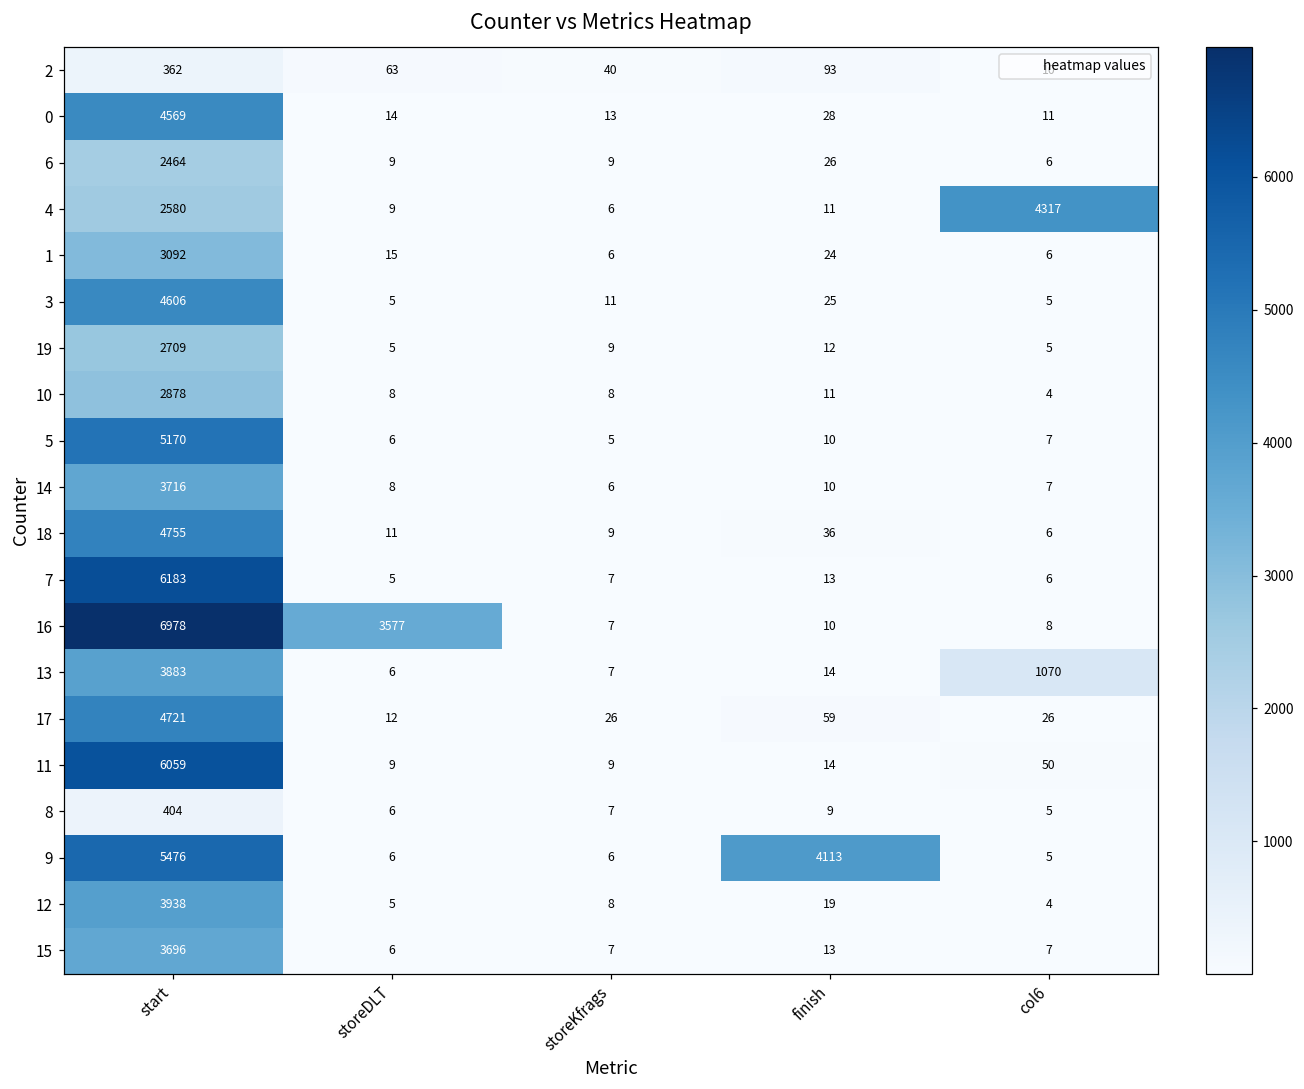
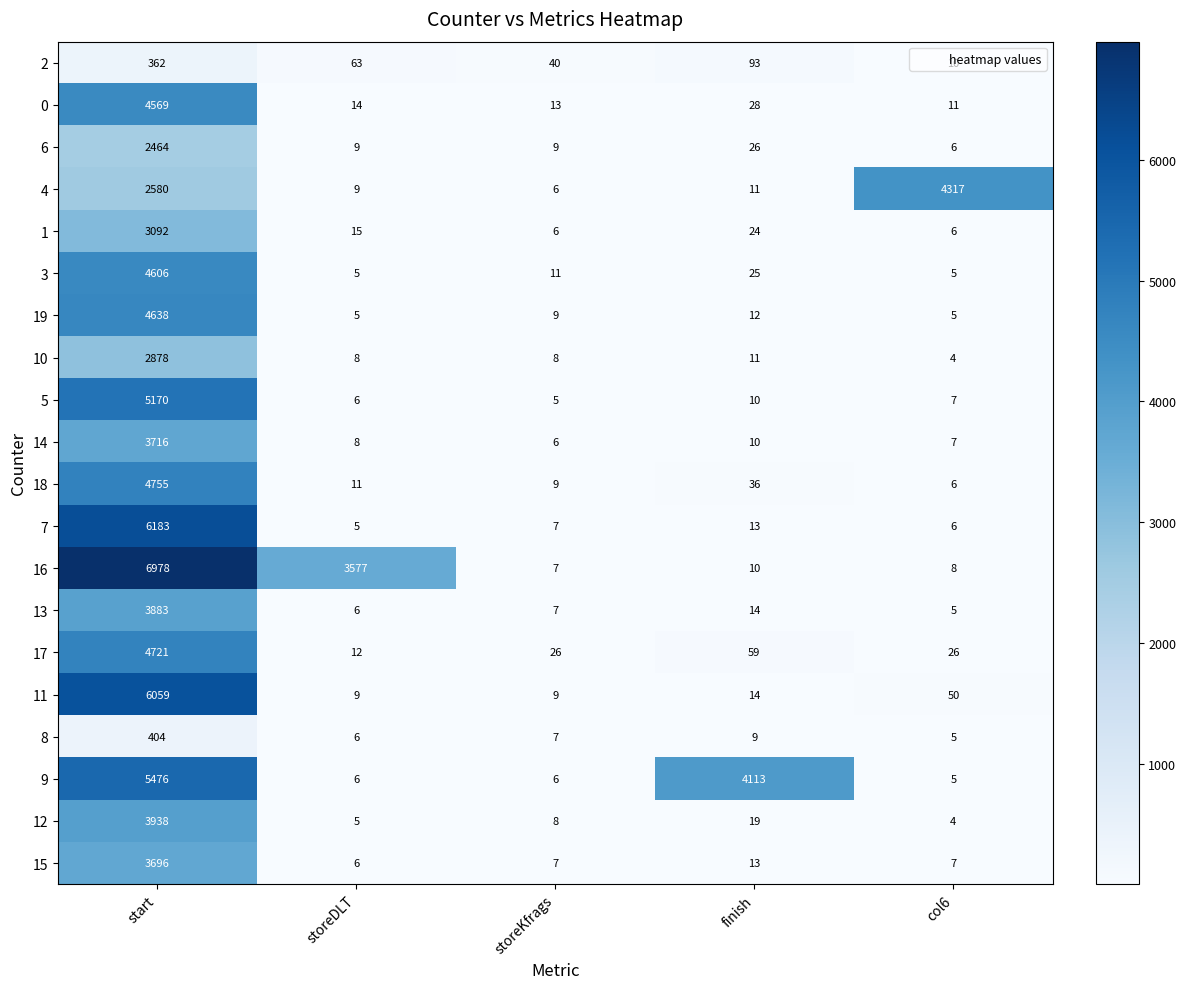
19, start: 2709 -> 4638
13, col6: 1070 -> 5
